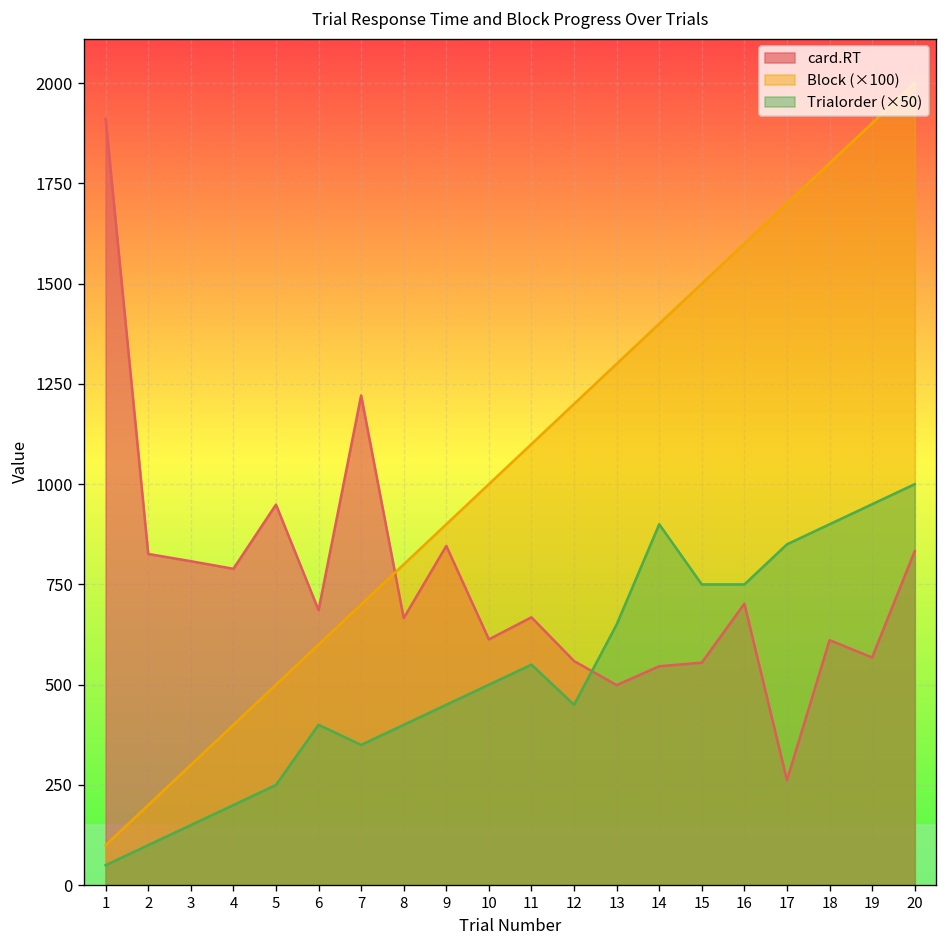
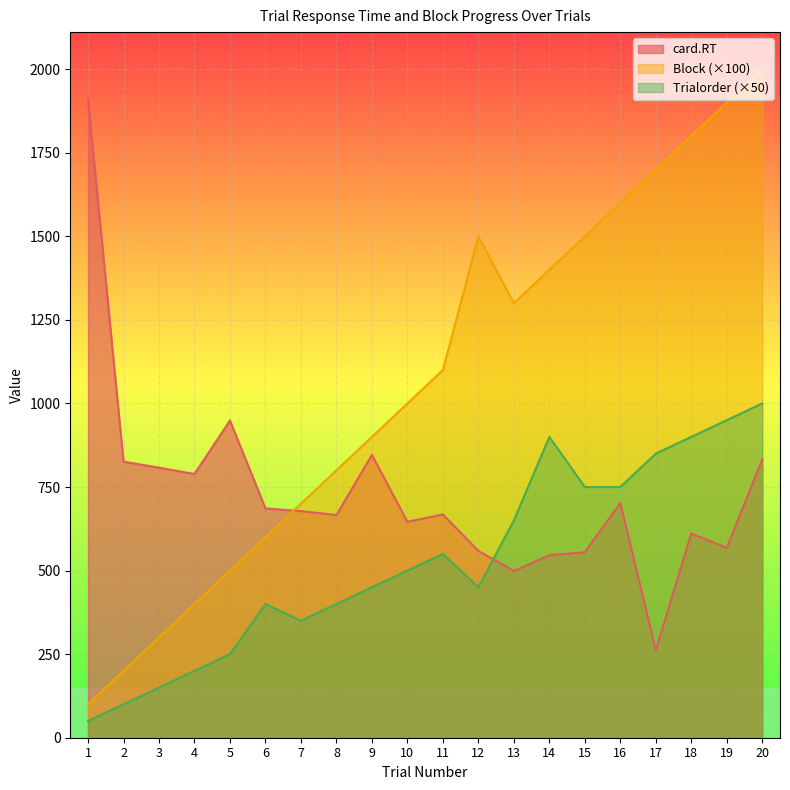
card.RT, 7: 1220 -> 680
card.RT, 10: 610 -> 650
Block (×100), 12: 1200 -> 1500
